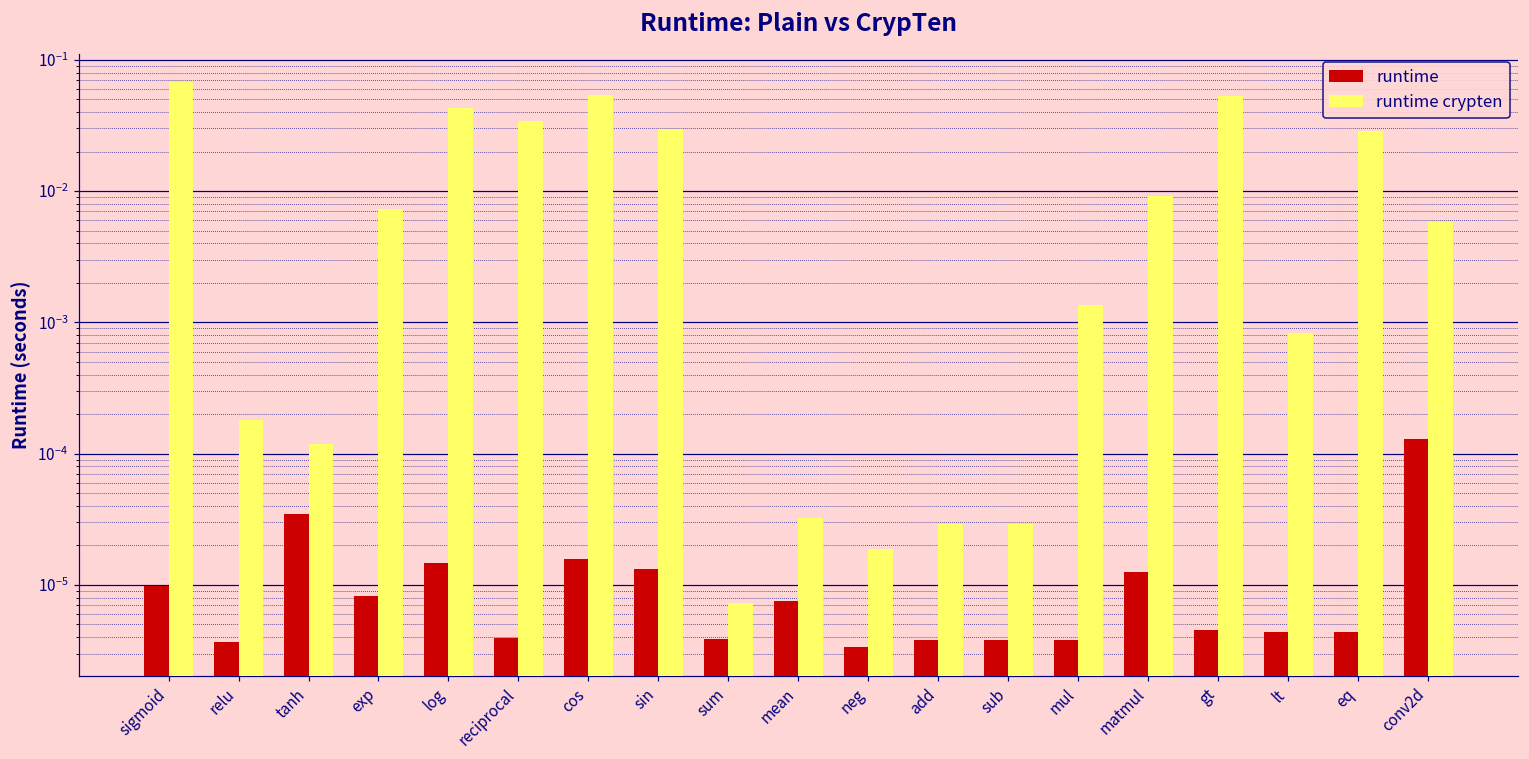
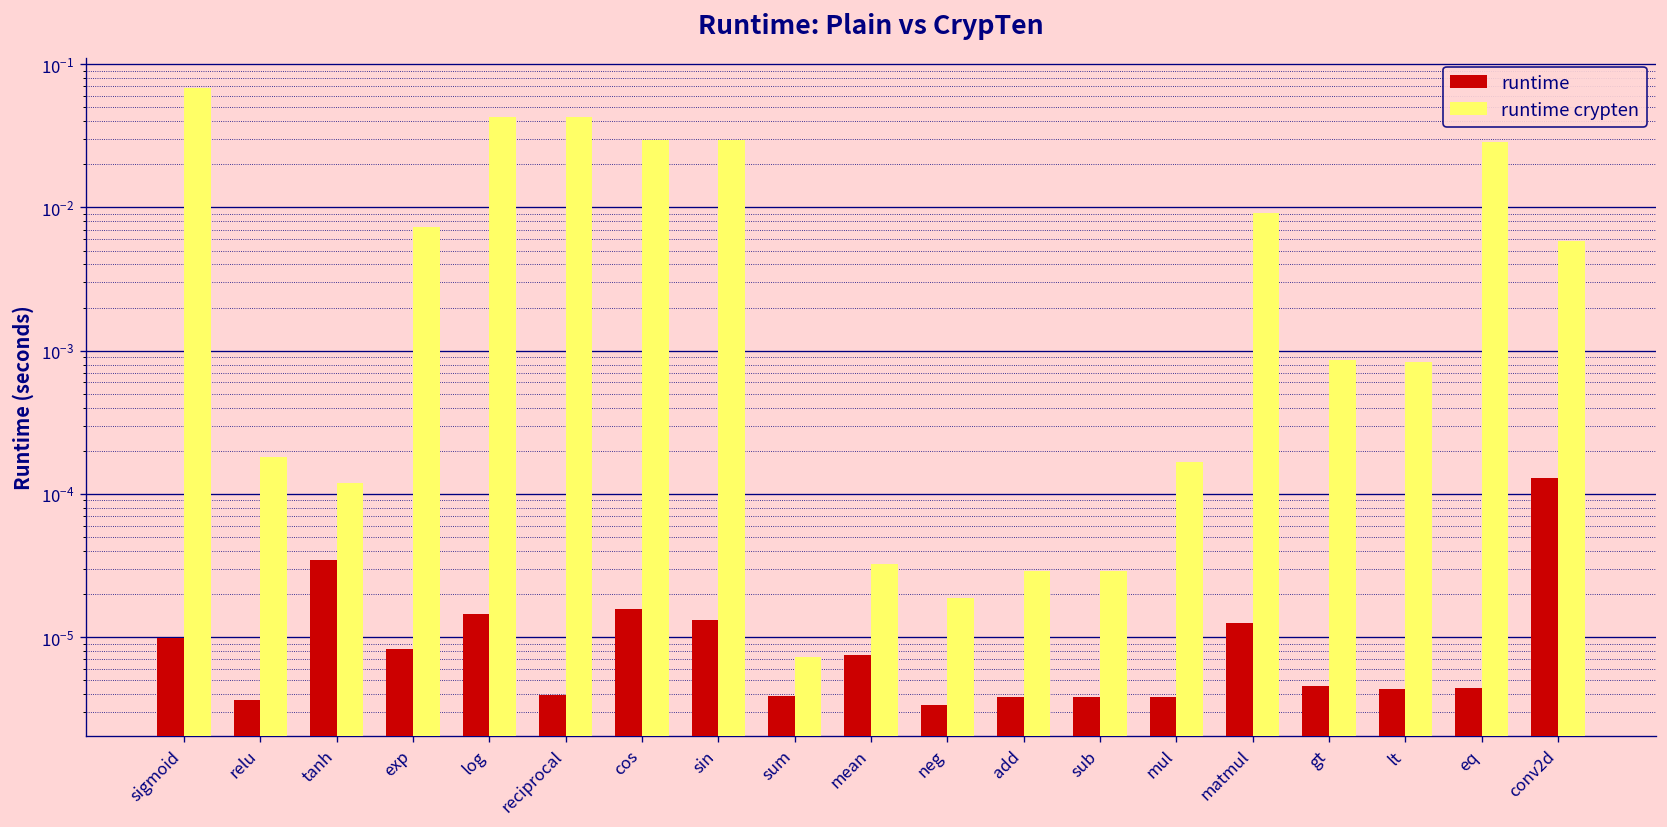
runtime crypten, reciprocal: 0.034 -> 0.043
runtime crypten, cos: 0.05 -> 0.030
runtime crypten, mul: 0.0013 -> 0.00017
runtime crypten, gt: 0.05 -> 0.0009
